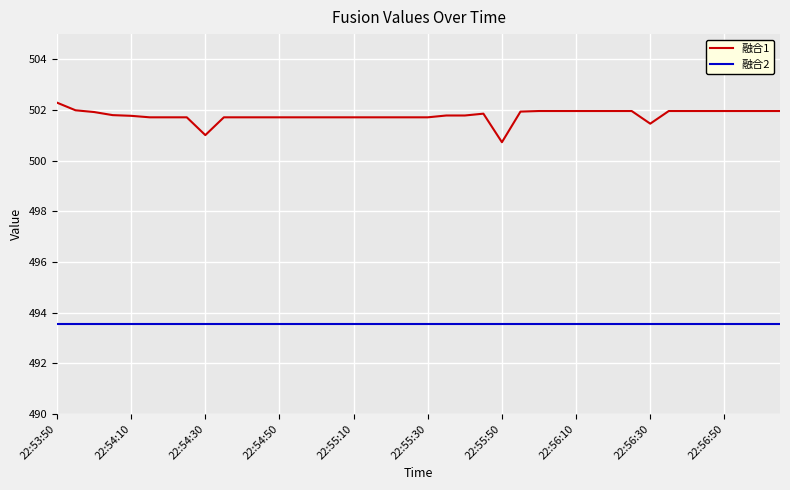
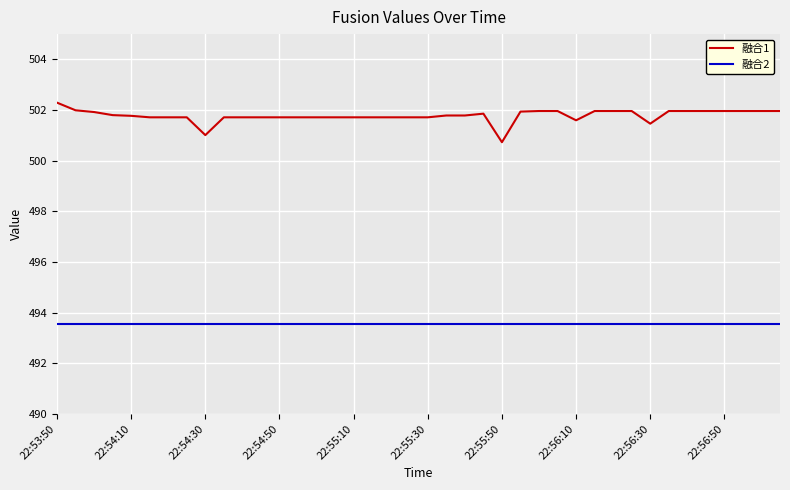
融合1, 22:56:10: 502.0 -> 501.6
